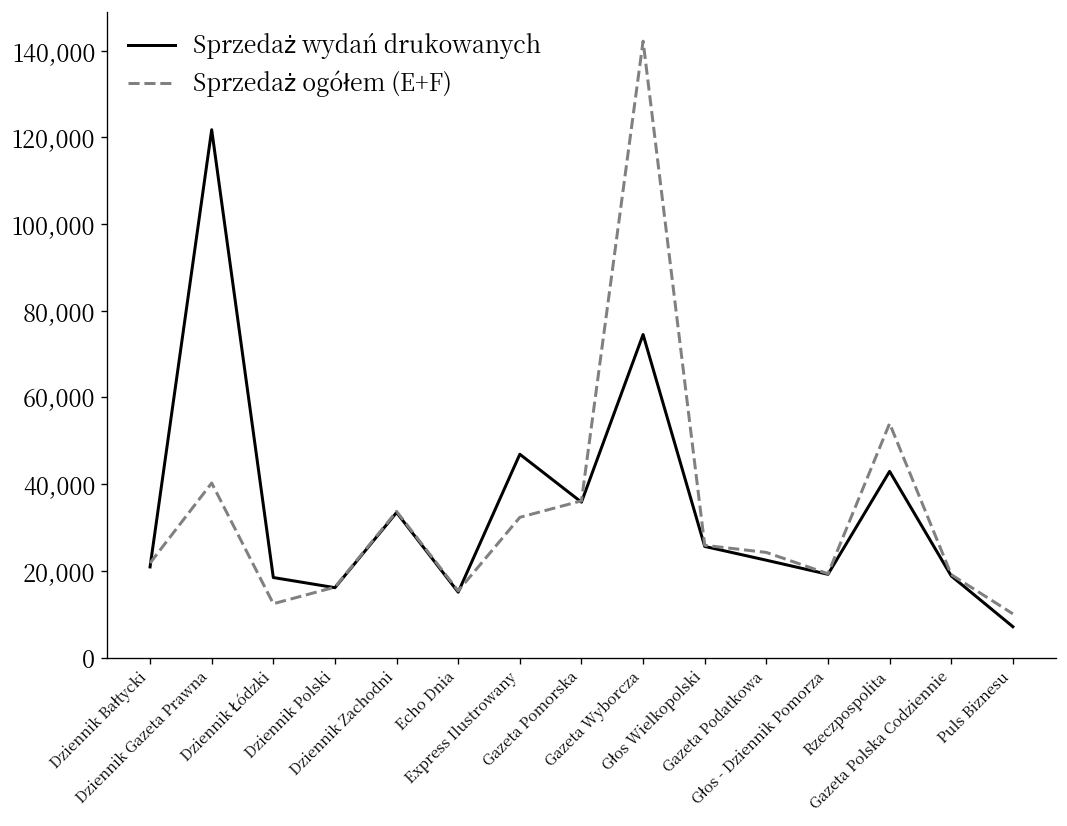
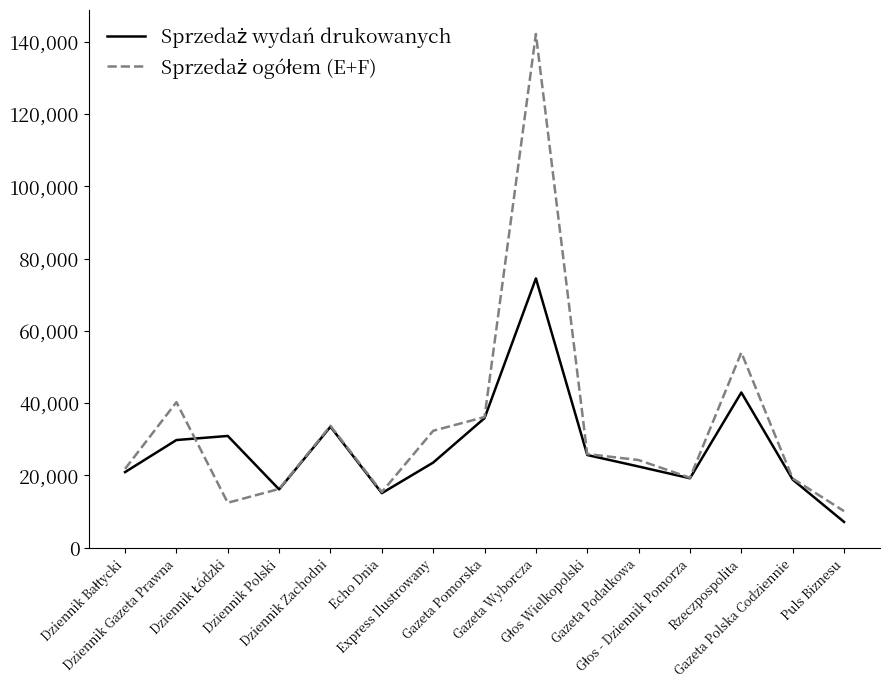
Sprzedaż wydań drukowanych, Dziennik Gazeta Prawna: 122,000 -> 30,000
Sprzedaż wydań drukowanych, Dziennik Łódzki: 18,000 -> 31,000
Sprzedaż wydań drukowanych, Express Ilustrowany: 47,000 -> 24,000
